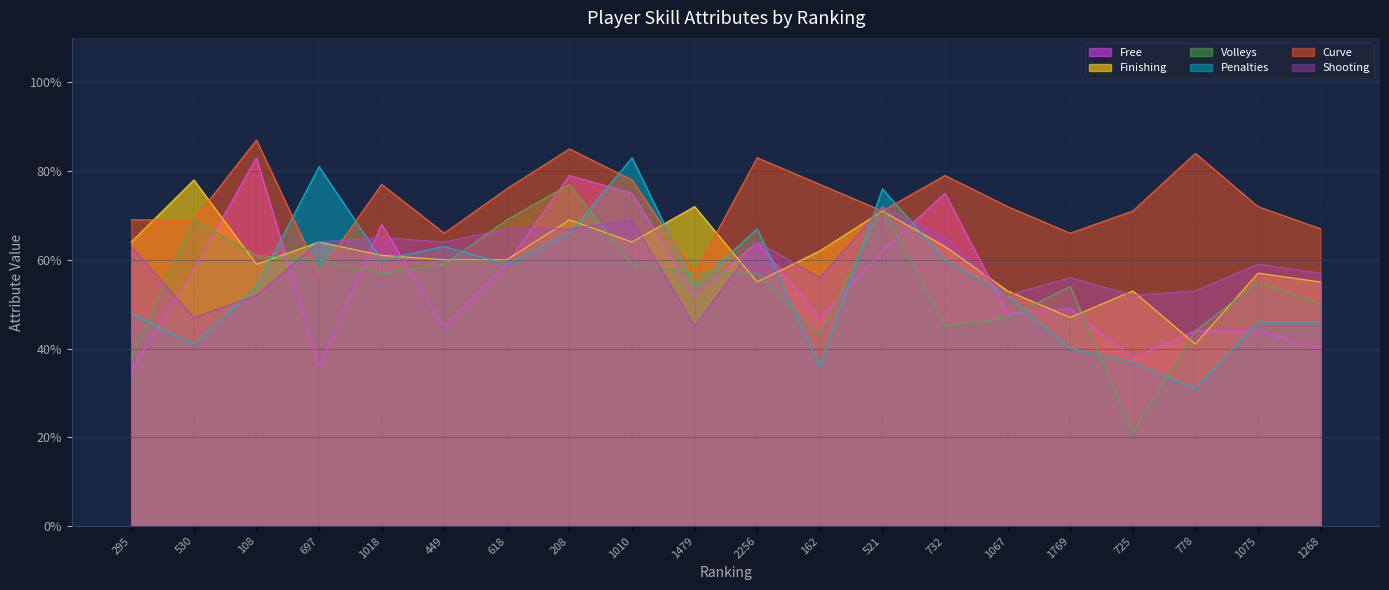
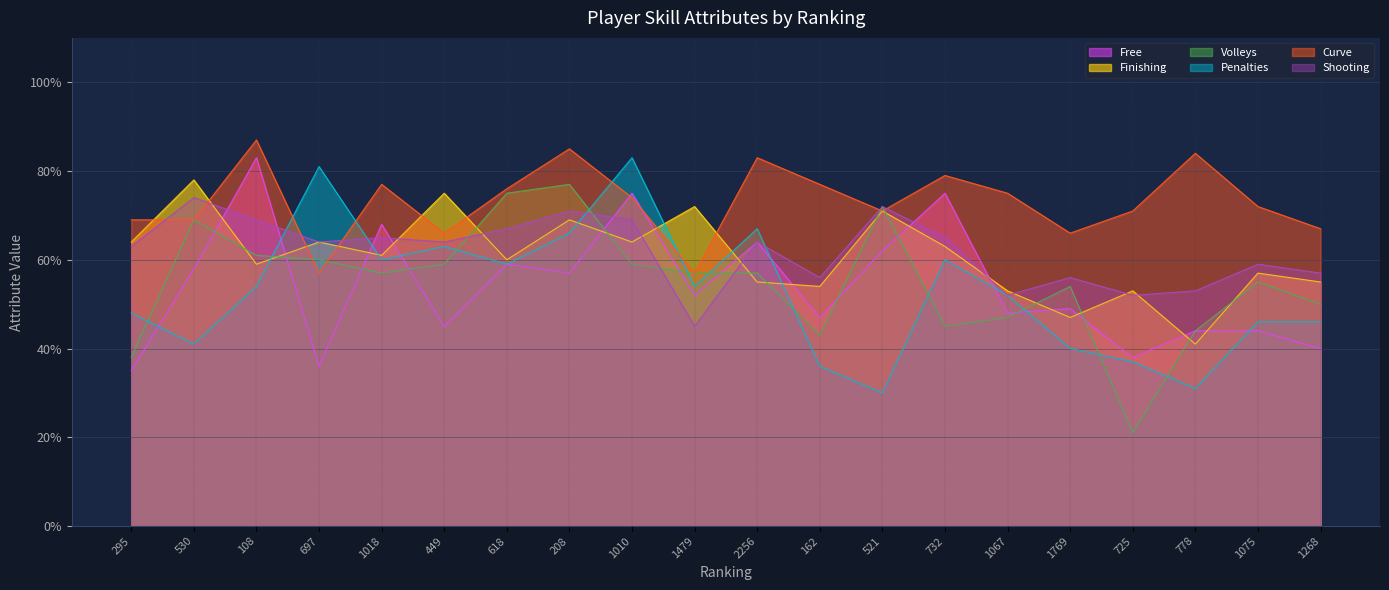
Shooting, 530: 47% -> 74%
Shooting, 108: 52% -> 69%
Finishing, 449: 60% -> 75%
Volleys, 618: 69% -> 75%
Free, 208: 79% -> 57%
Shooting, 208: 67% -> 71%
Curve, 1010: 78% -> 74%
Finishing, 162: 62% -> 54%
Penalties, 521: 76% -> 30%
Curve, 1067: 72% -> 75%
